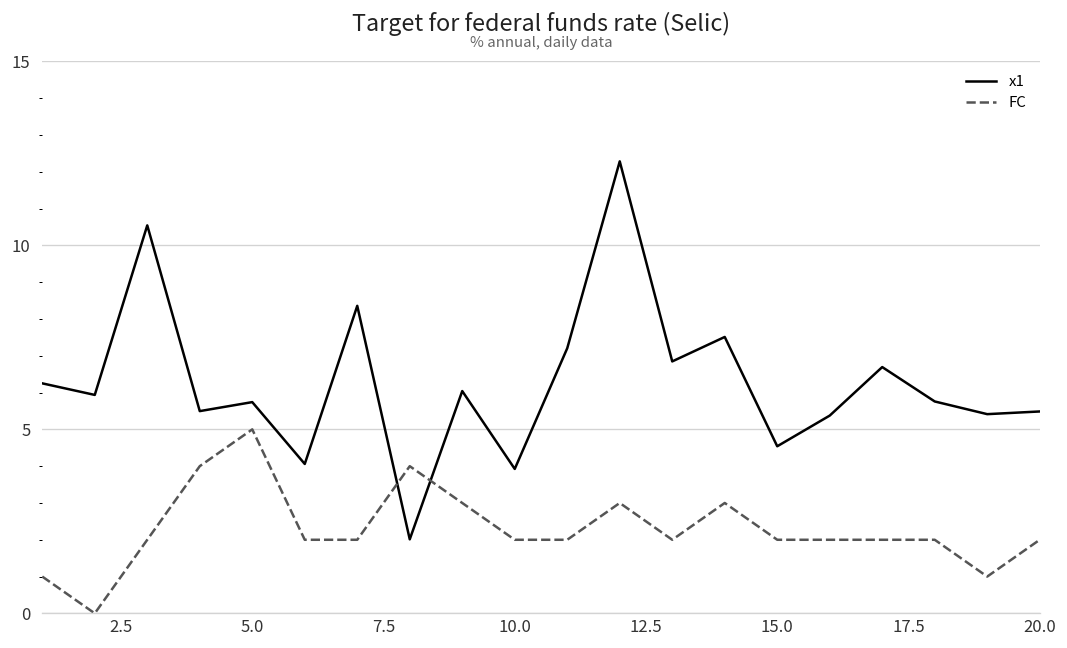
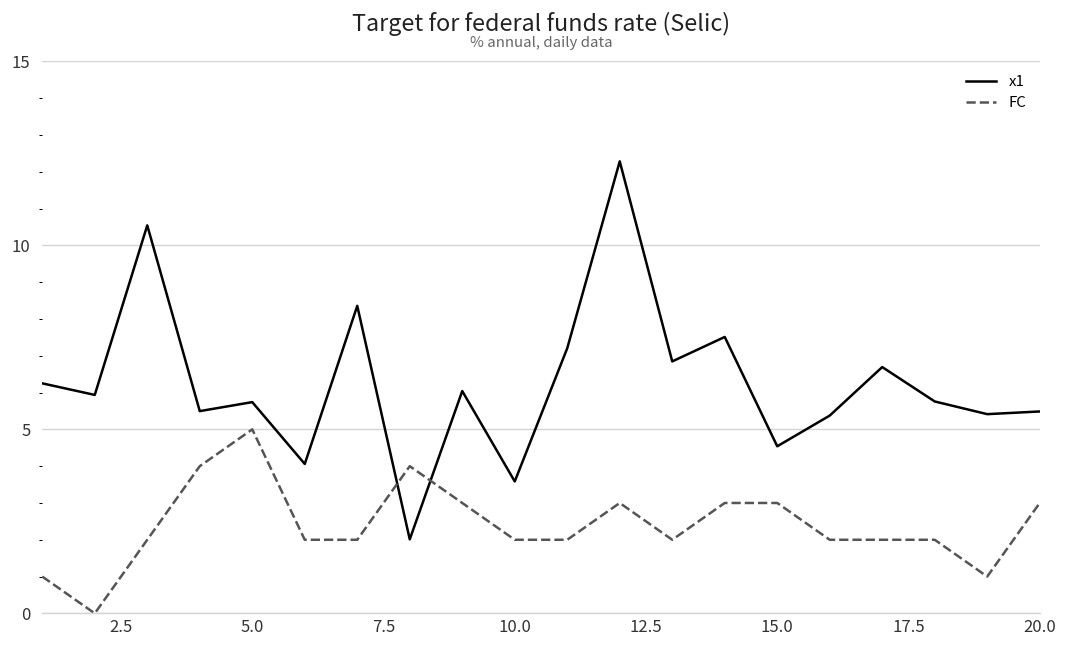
x1, 10.0: 3.9 -> 3.6
FC, 15.0: 2 -> 3
FC, 20.0: 2 -> 3
